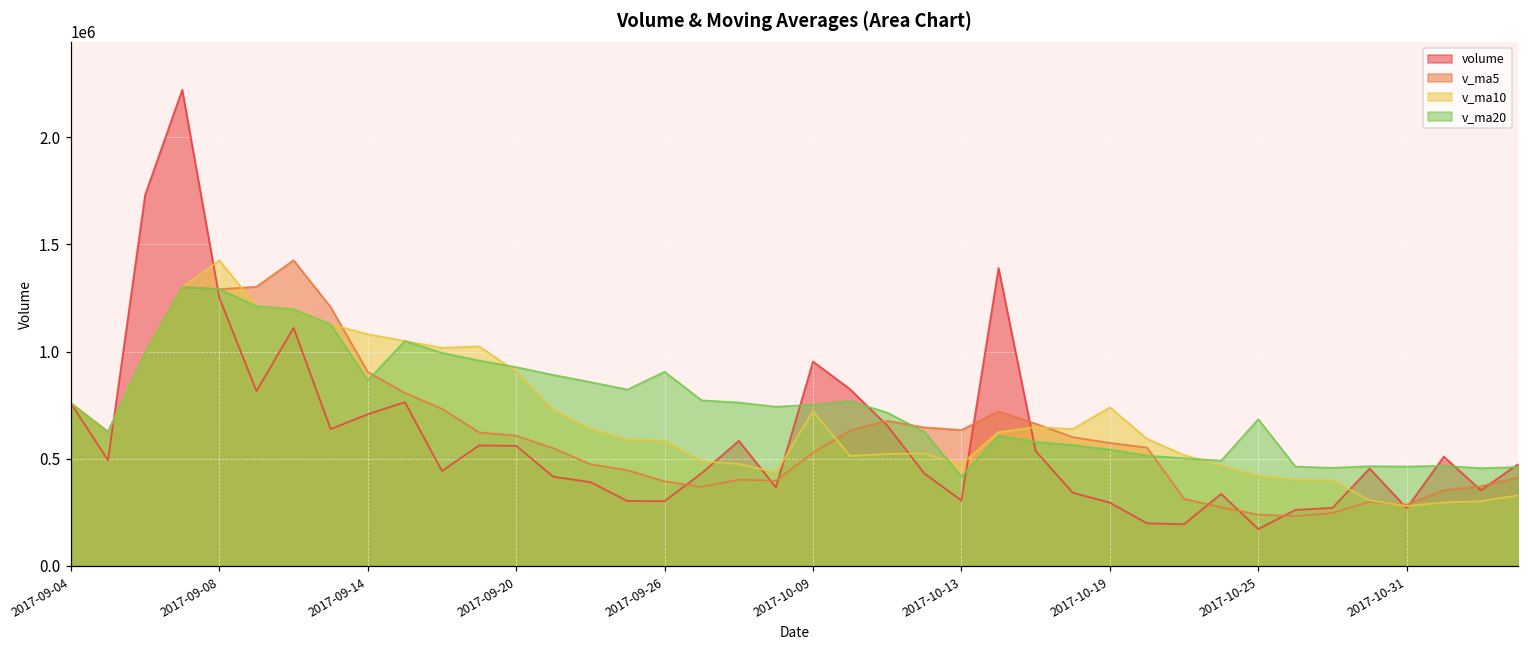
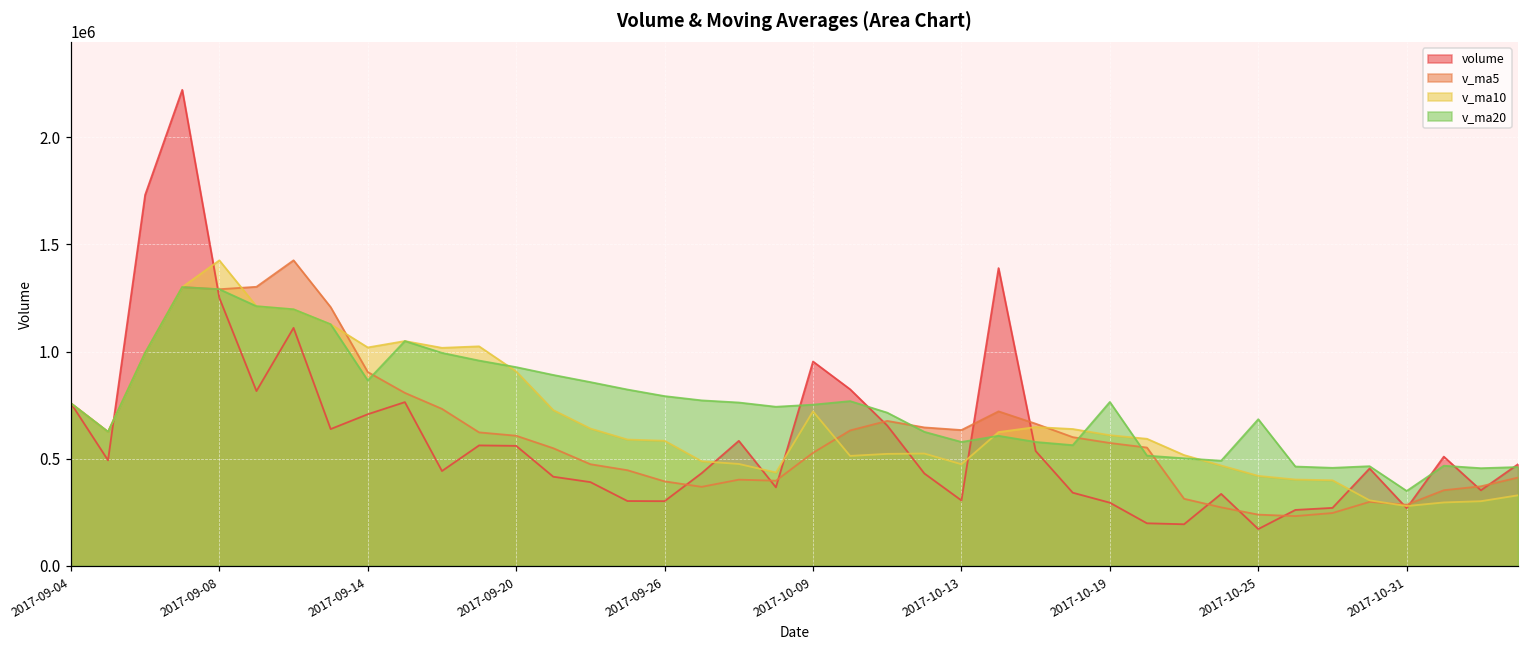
v_ma10, 2017-09-14: 1080000 -> 1020000
v_ma20, 2017-09-26: 910000 -> 790000
v_ma20, 2017-10-13: 420000 -> 580000
v_ma10, 2017-10-19: 740000 -> 610000
v_ma20, 2017-10-19: 540000 -> 760000
v_ma20, 2017-10-31: 460000 -> 350000
